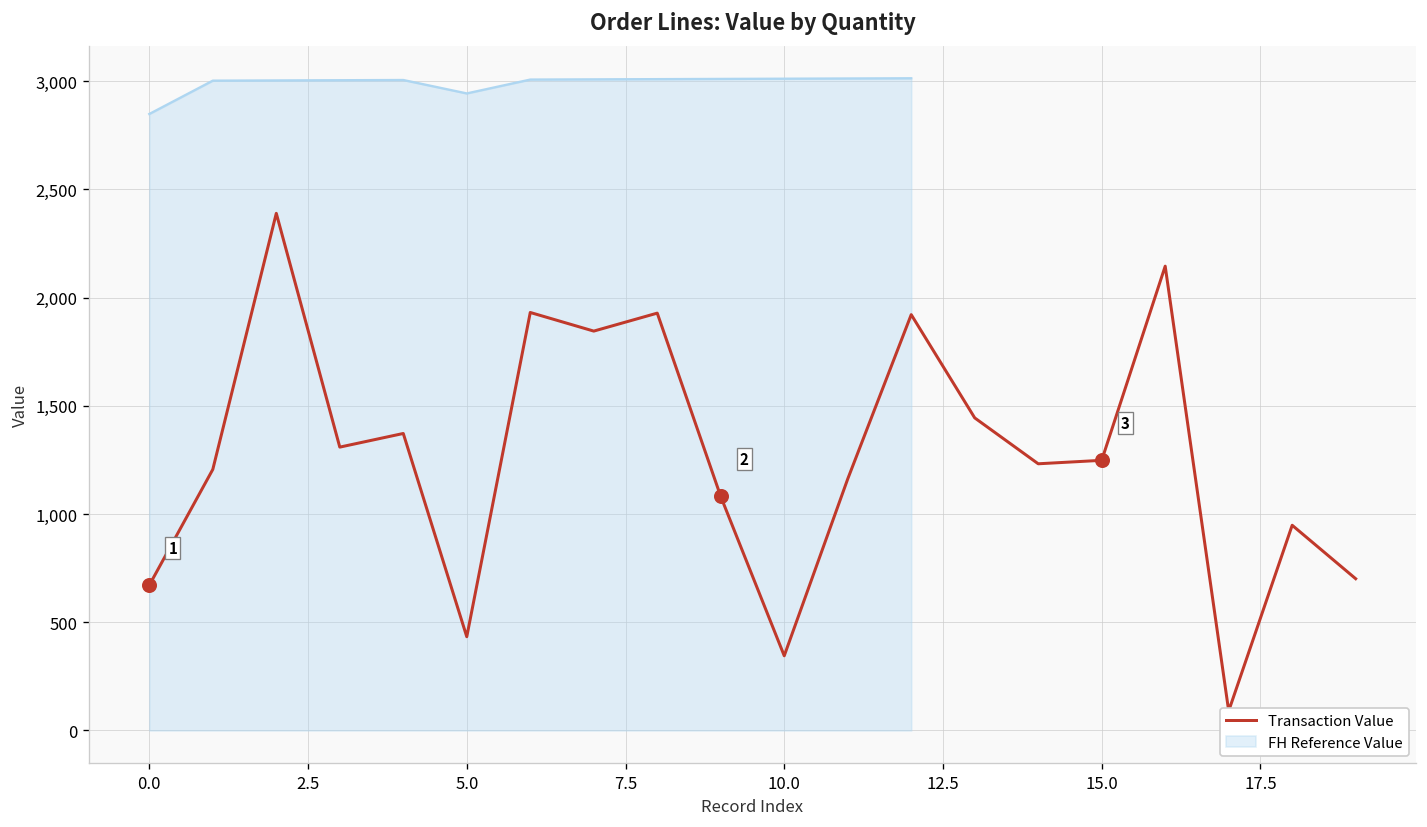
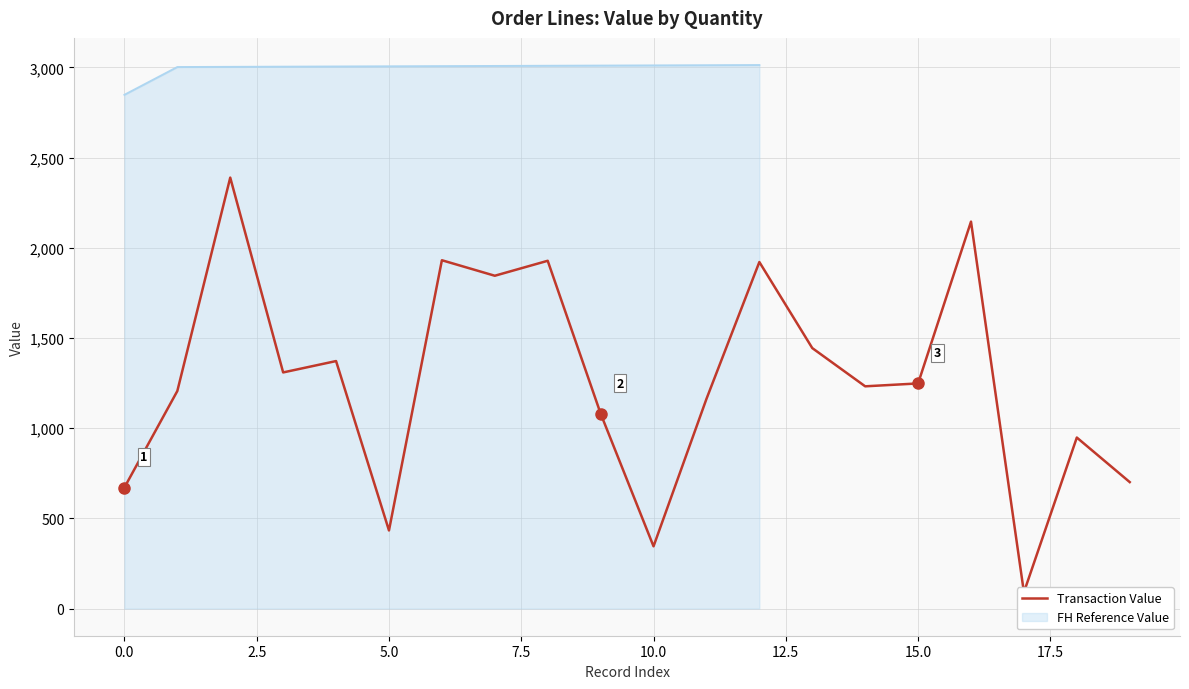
FH Reference Value, 5.0: 2,940 -> 3,010
